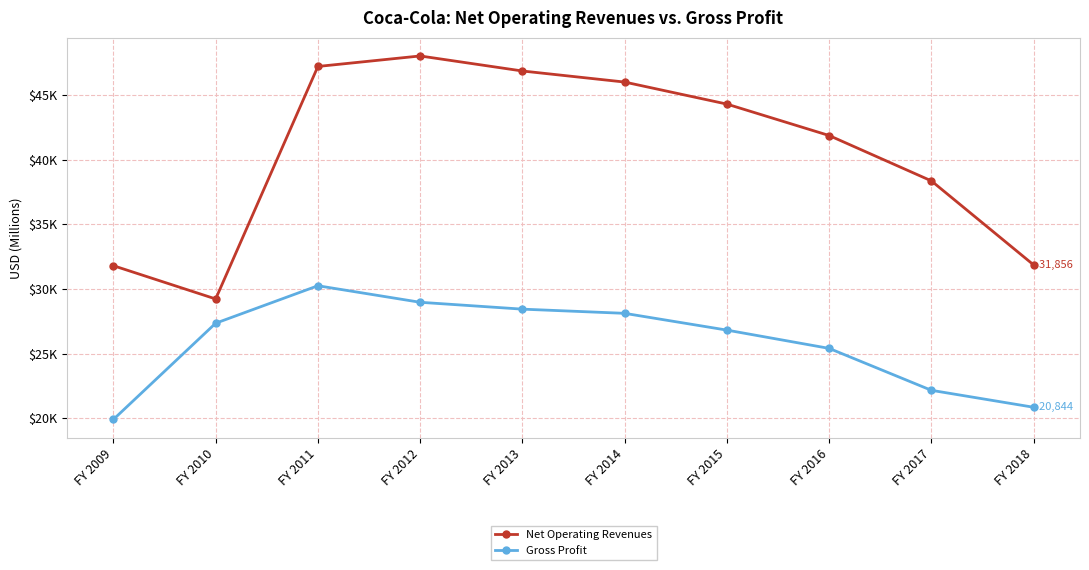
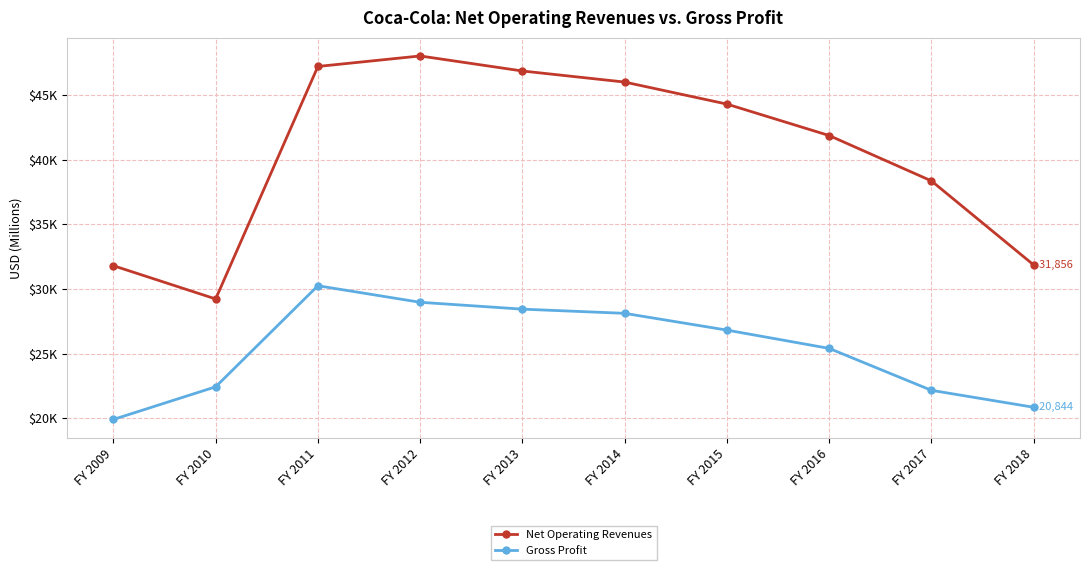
Gross Profit, FY 2010: $27300 -> $22400
